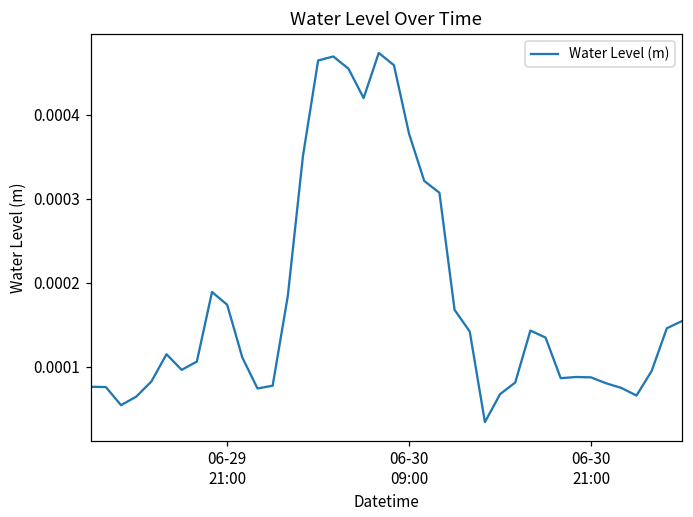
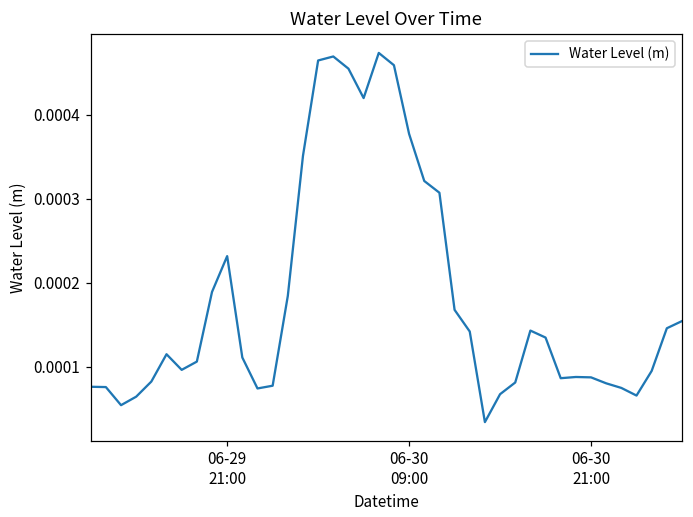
06-29 21:00: 0.00017 -> 0.00023
